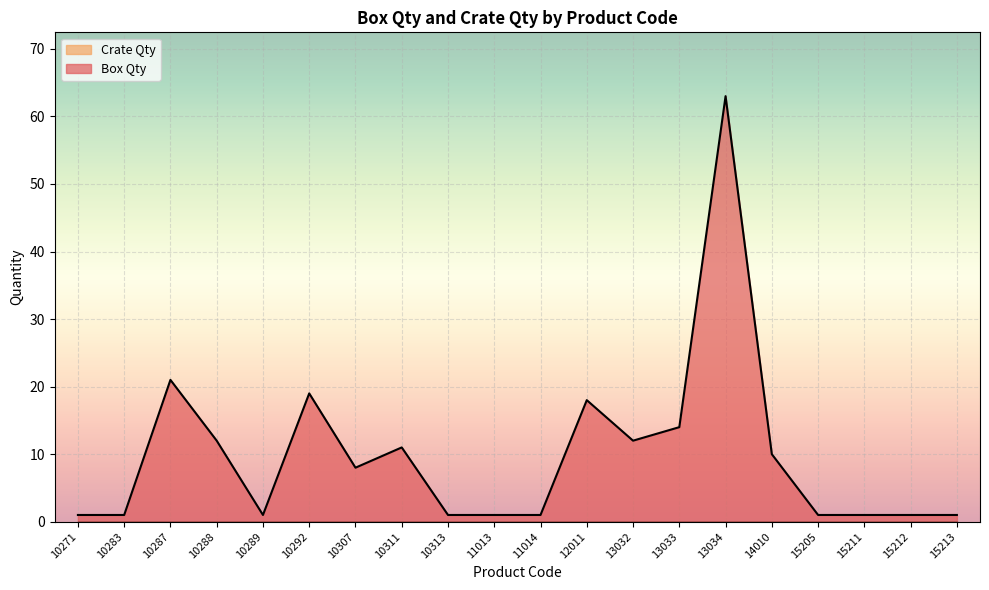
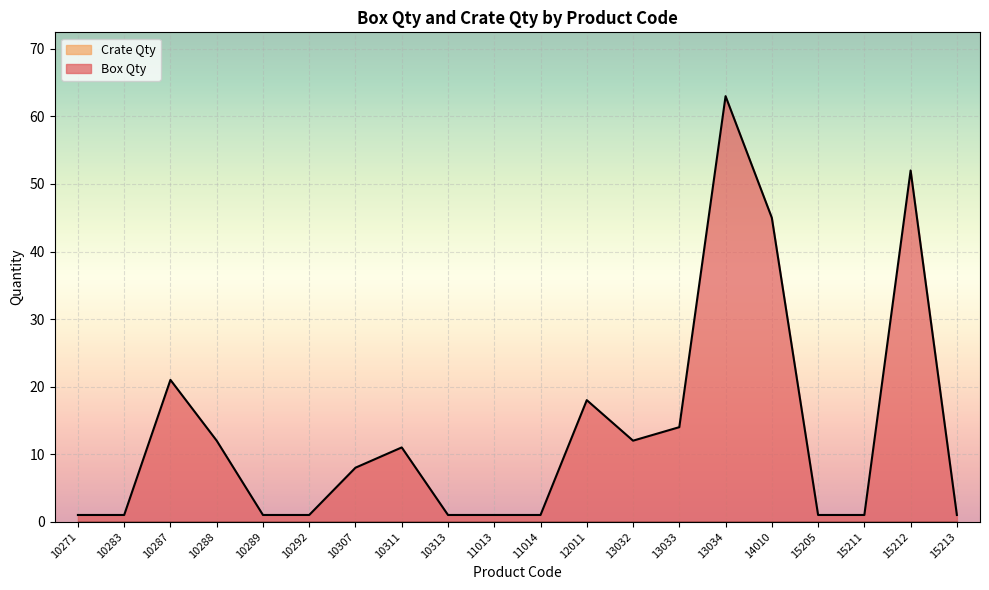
Box Qty, 10292: 19 -> 1
Box Qty, 14010: 10 -> 45
Box Qty, 15212: 1 -> 52
